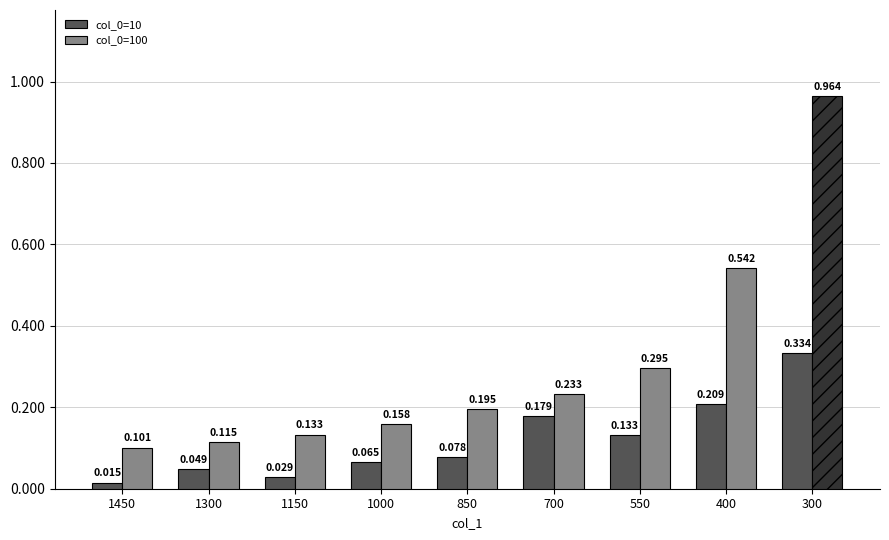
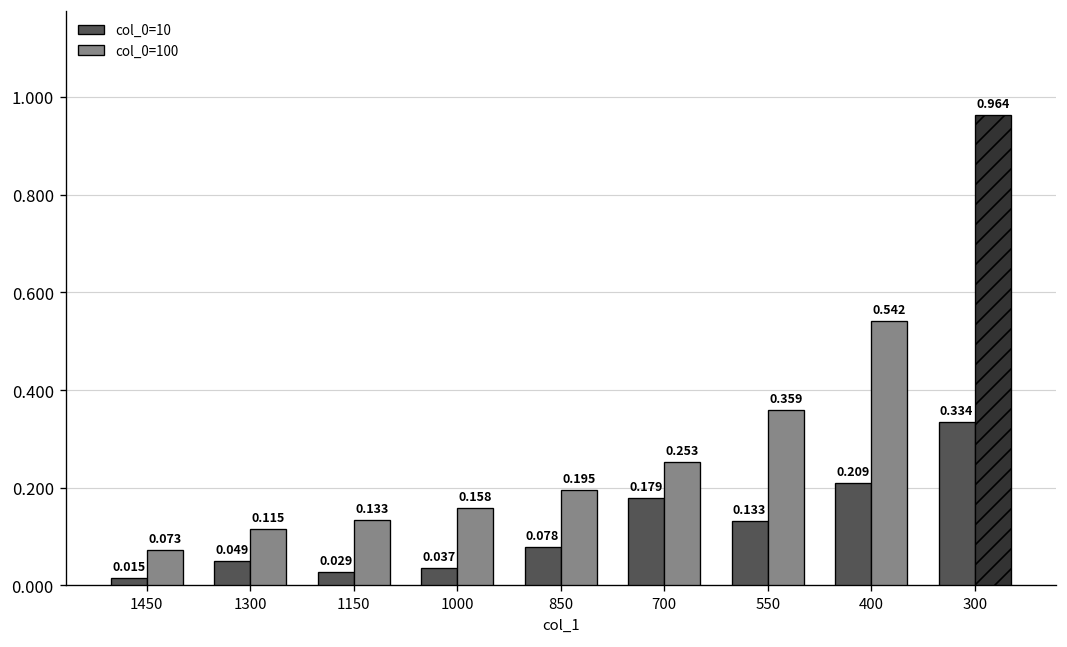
col_0=100, 1450: 0.101 -> 0.073
col_0=10, 1000: 0.065 -> 0.037
col_0=100, 700: 0.233 -> 0.253
col_0=100, 550: 0.295 -> 0.359
